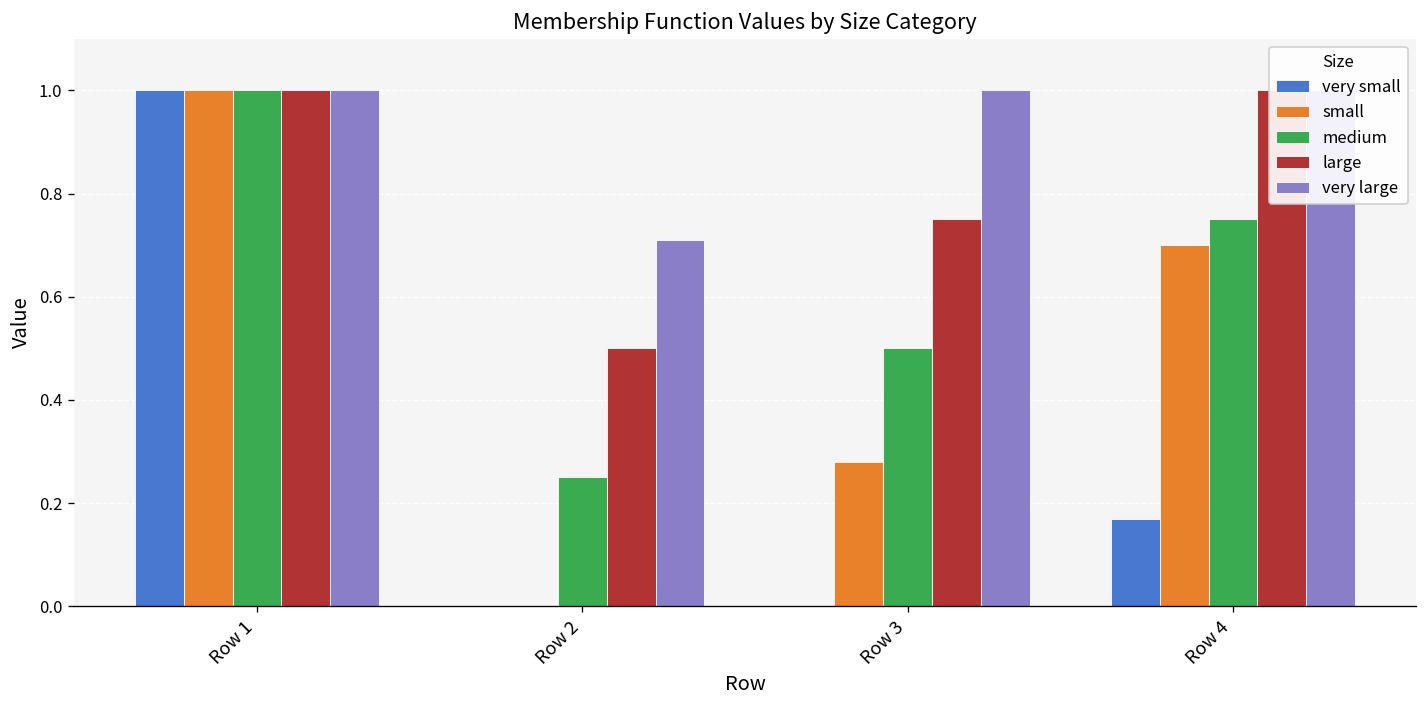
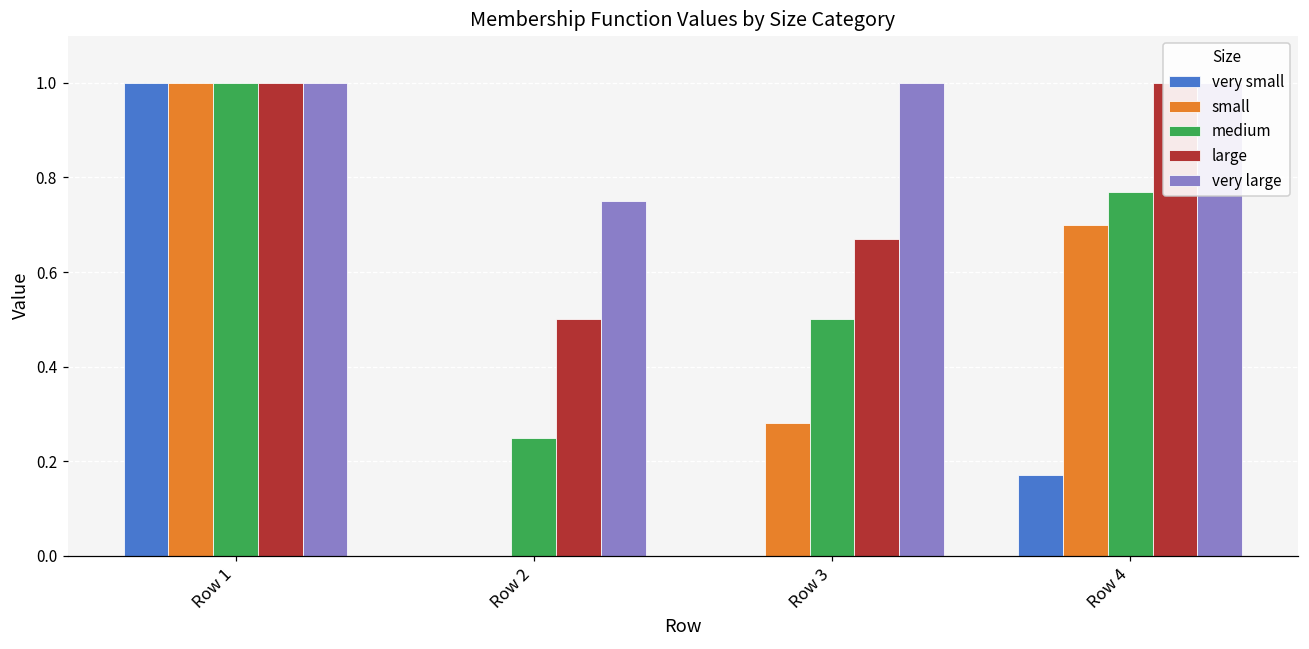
very large, Row 2: 0.71 -> 0.75
large, Row 3: 0.75 -> 0.67
medium, Row 4: 0.75 -> 0.77
